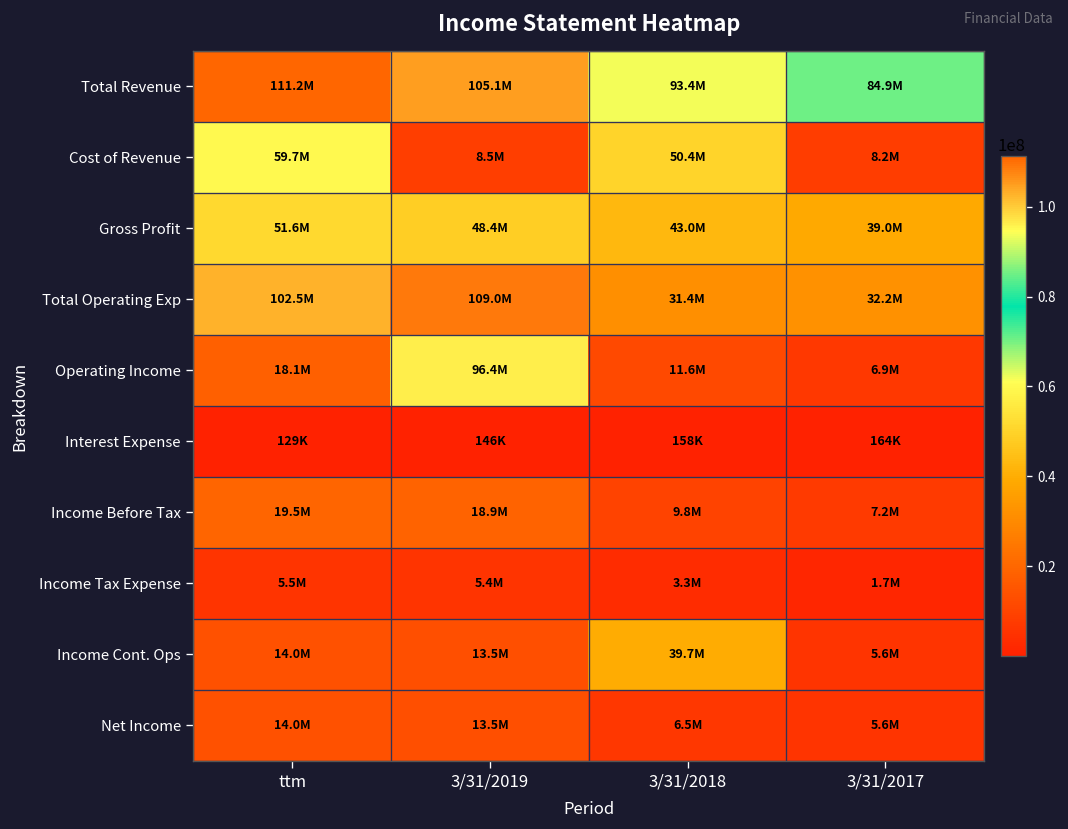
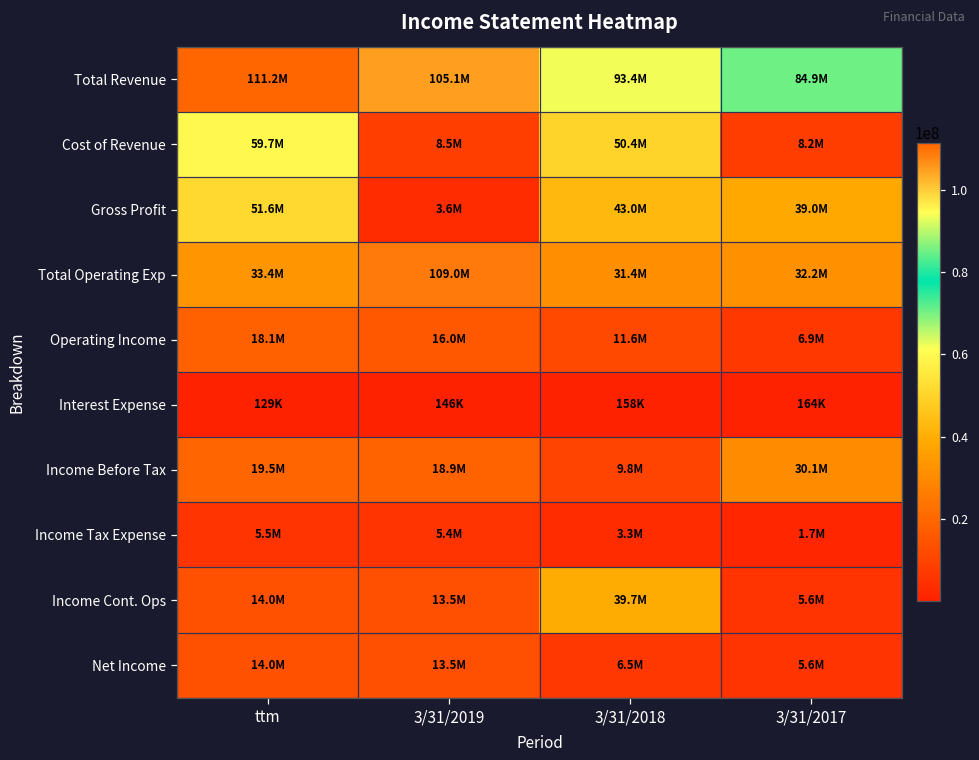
Gross Profit, 3/31/2019: 48.4M -> 3.6M
Total Operating Exp, ttm: 102.5M -> 33.4M
Operating Income, 3/31/2019: 96.4M -> 16.0M
Income Before Tax, 3/31/2017: 7.2M -> 30.1M
